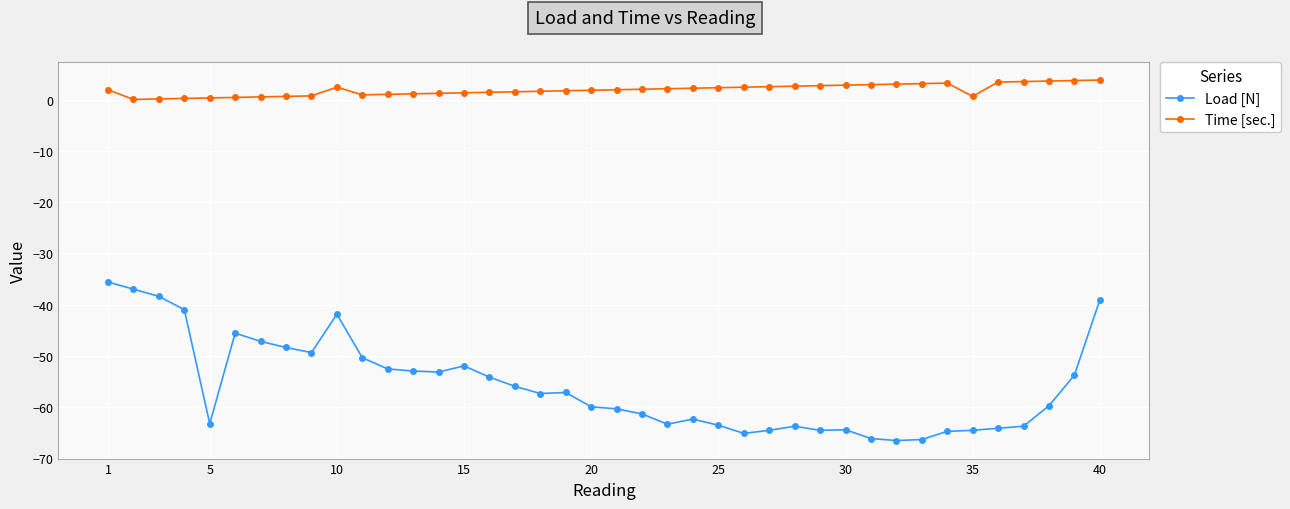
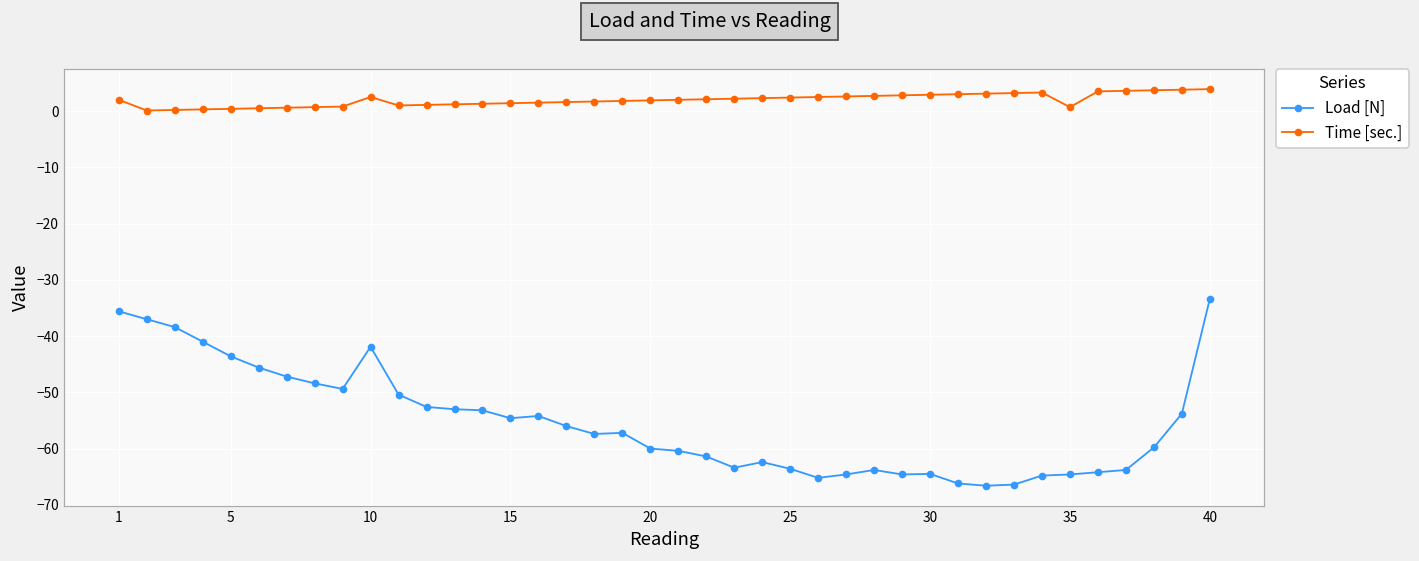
Load [N], 5: -63 -> -44
Load [N], 15: -52 -> -55
Load [N], 40: -39 -> -33
